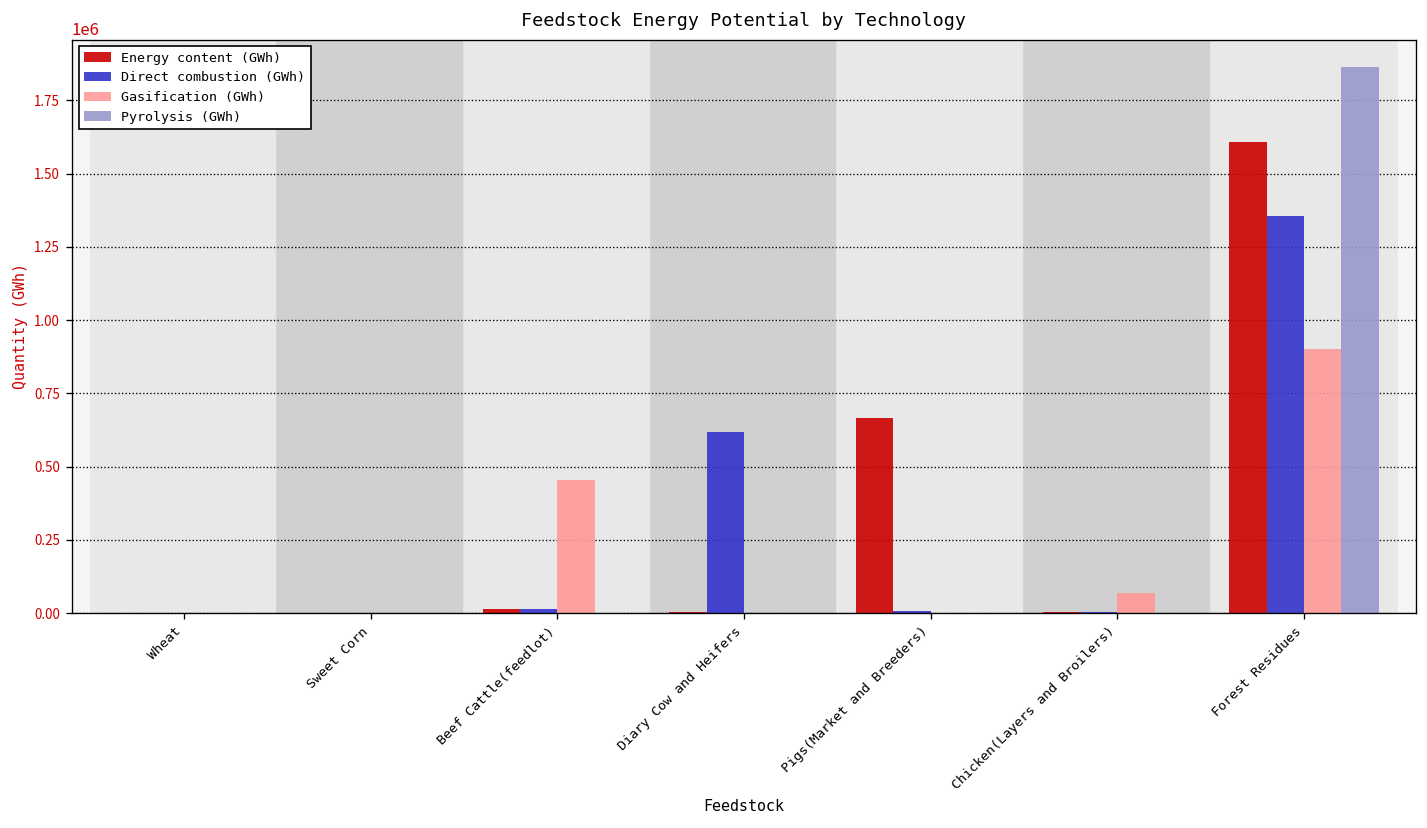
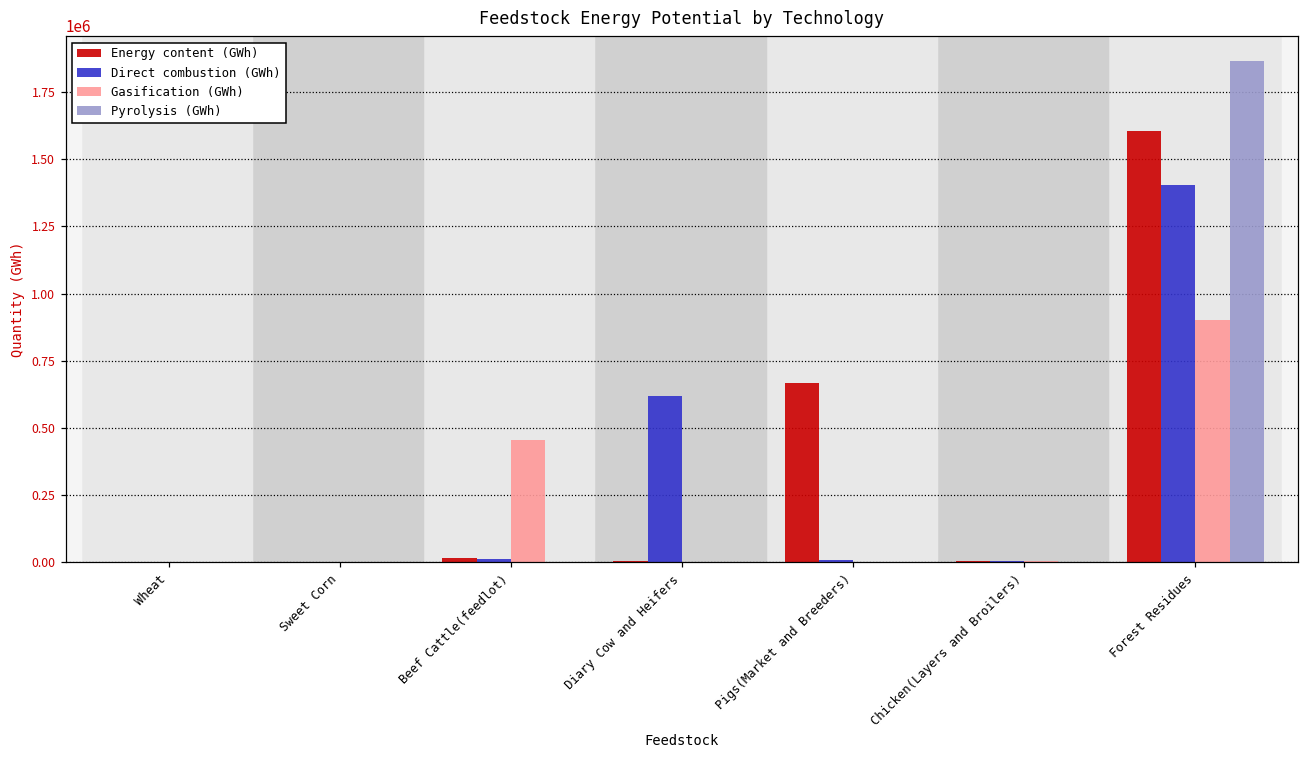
Gasification (GWh), Chicken(Layers and Broilers): 70000 -> 0
Direct combustion (GWh), Forest Residues: 1360000 -> 1410000
